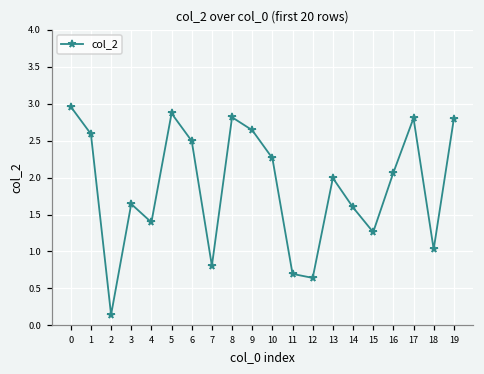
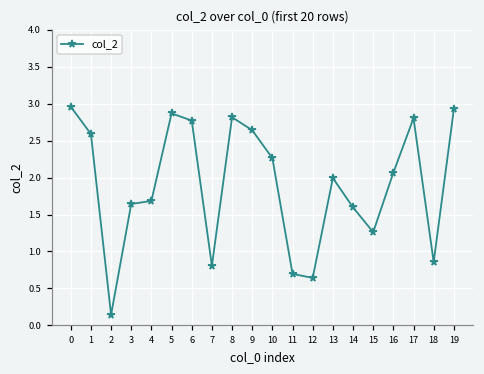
4: 1.4 -> 1.7
6: 2.5 -> 2.8
18: 1.0 -> 0.9
19: 2.8 -> 2.9
